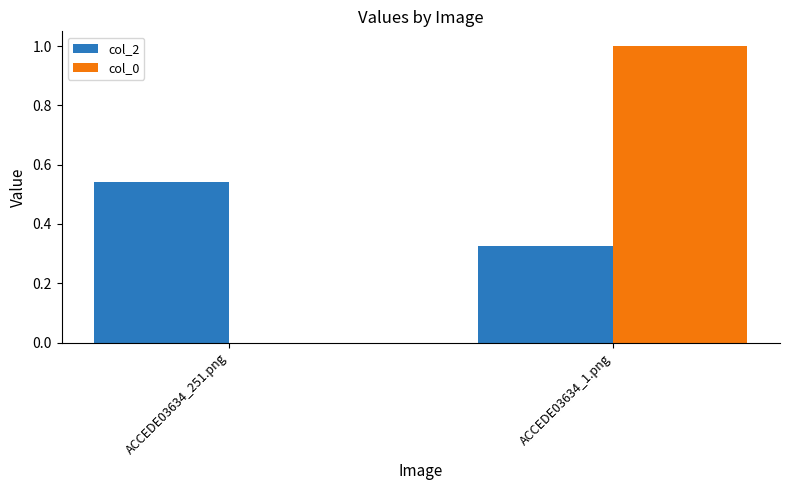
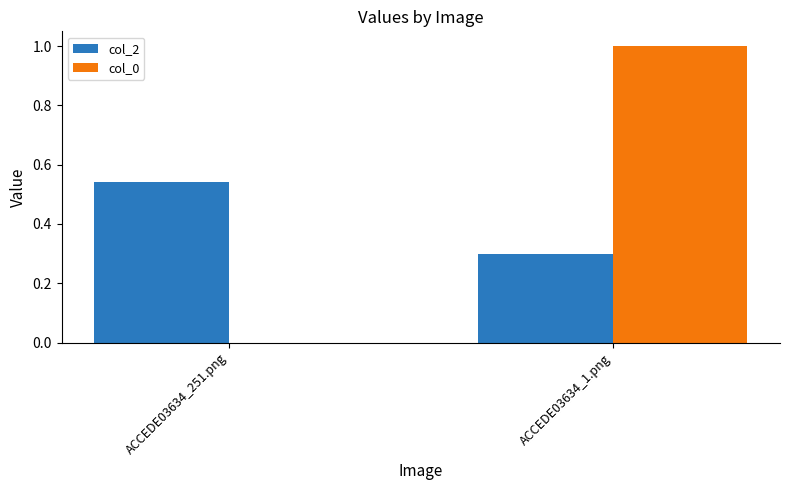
col_2, ACCEDE03634_1.png: 0.33 -> 0.30
